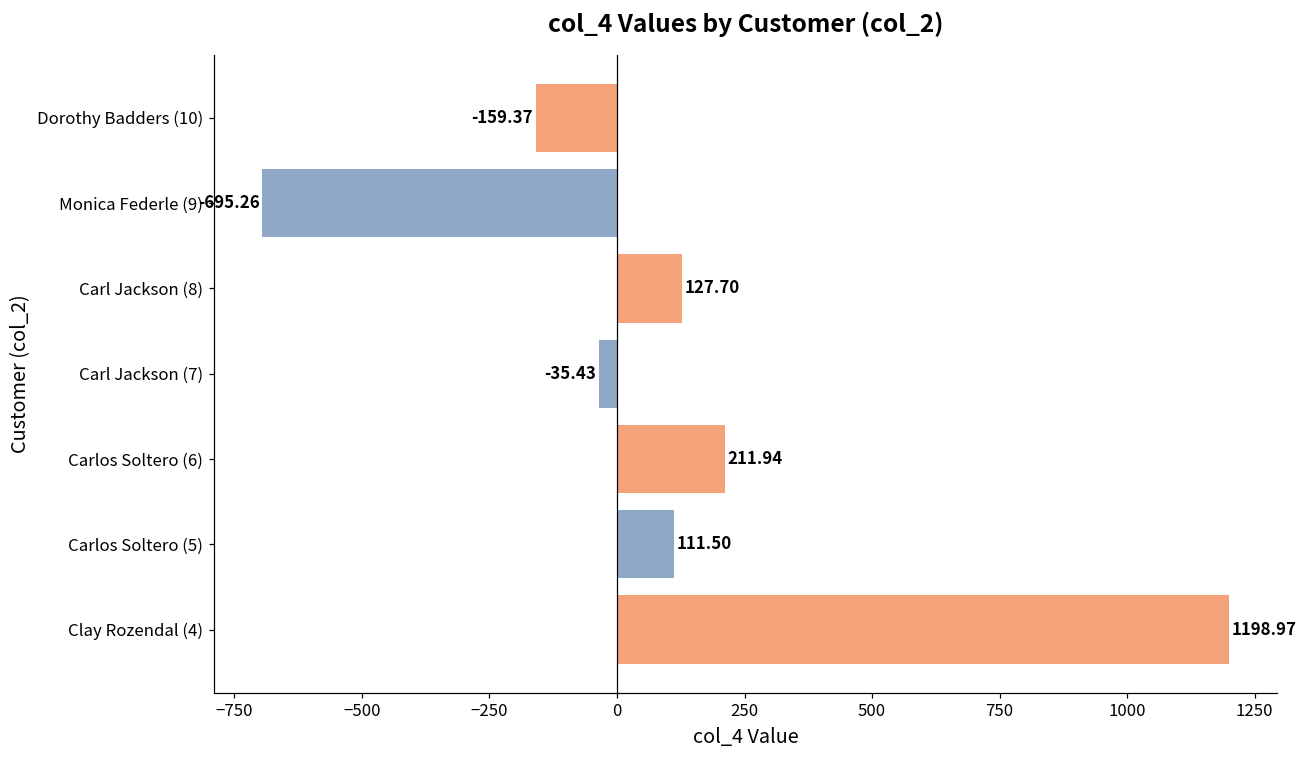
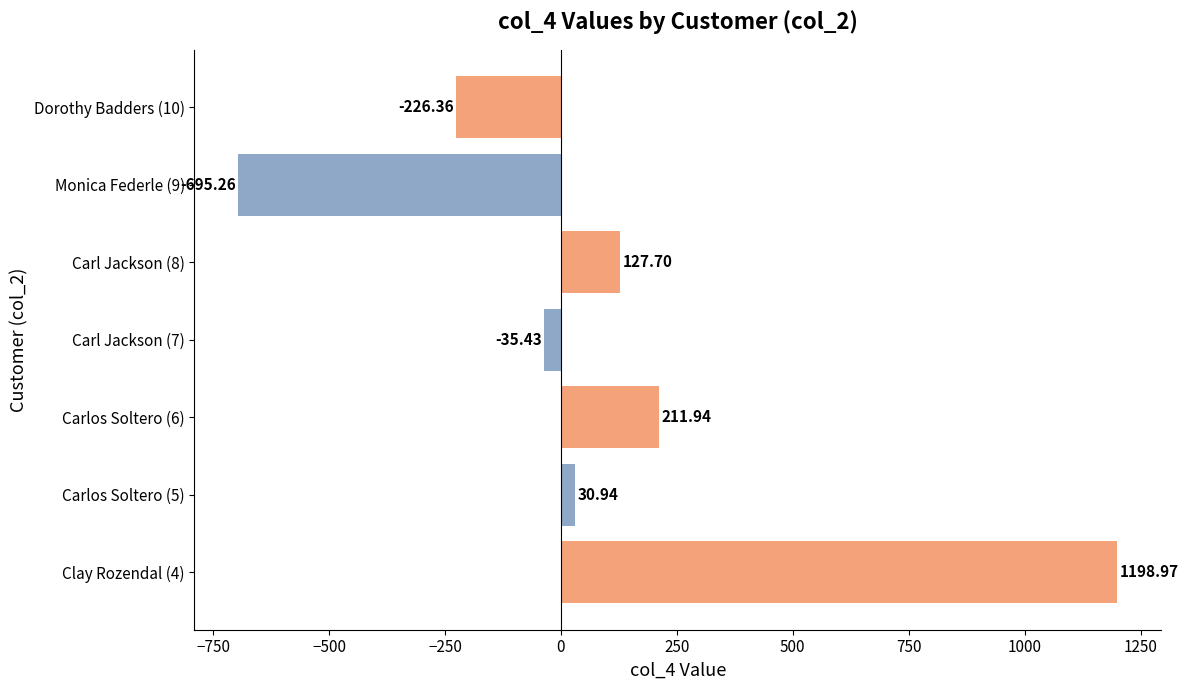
Dorothy Badders (10): -159.37 -> -226.36
Carlos Soltero (5): 111.50 -> 30.94
